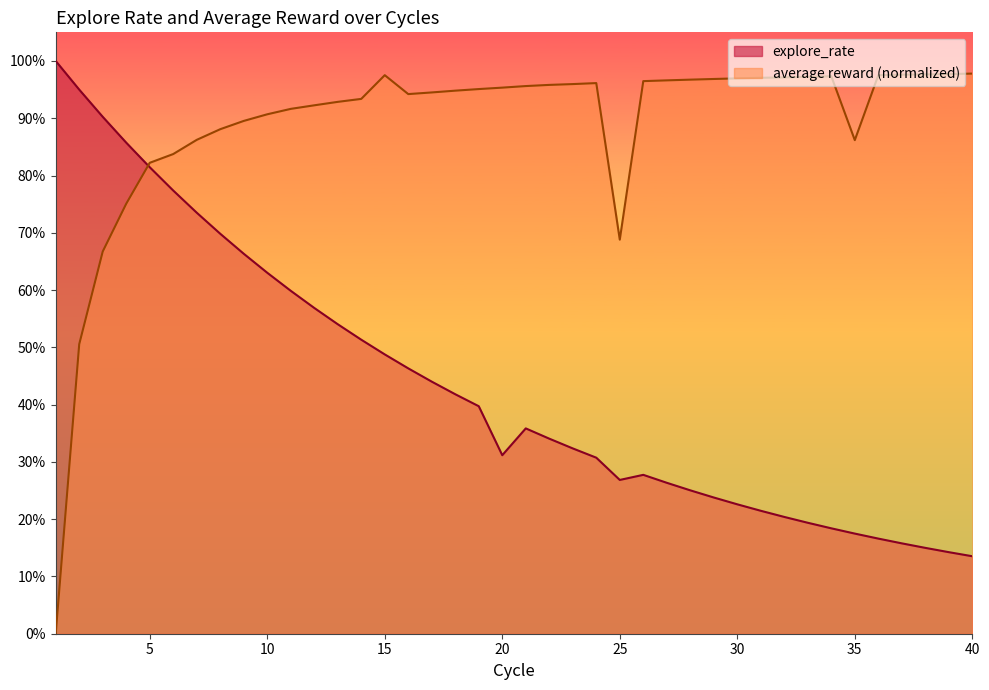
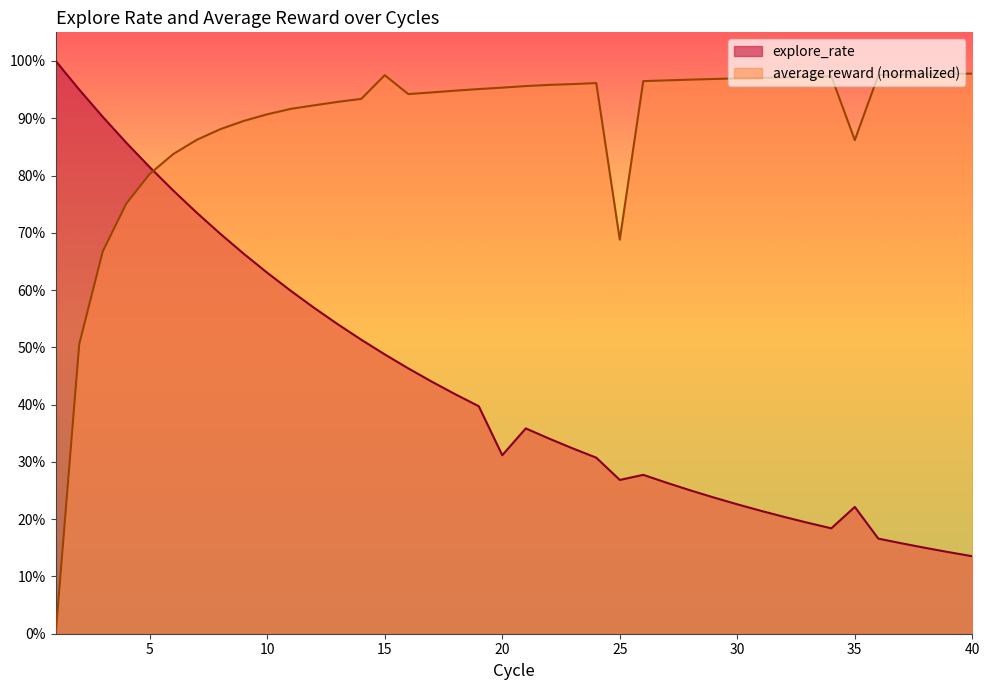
average reward (normalized), 5: 82% -> 80%
explore_rate, 35: 17% -> 22%
